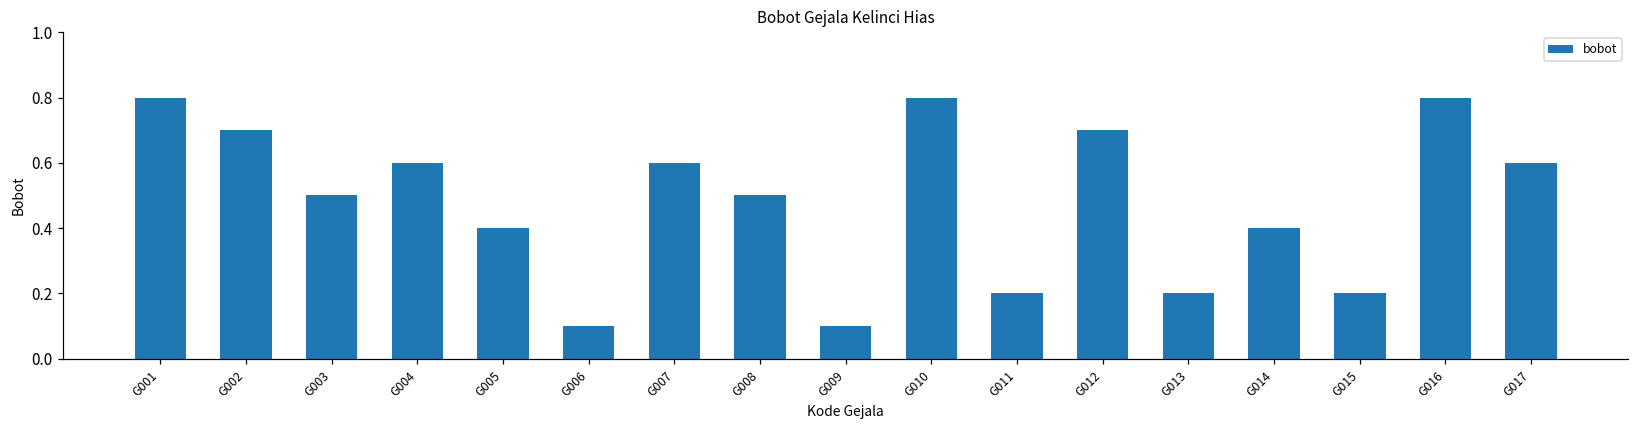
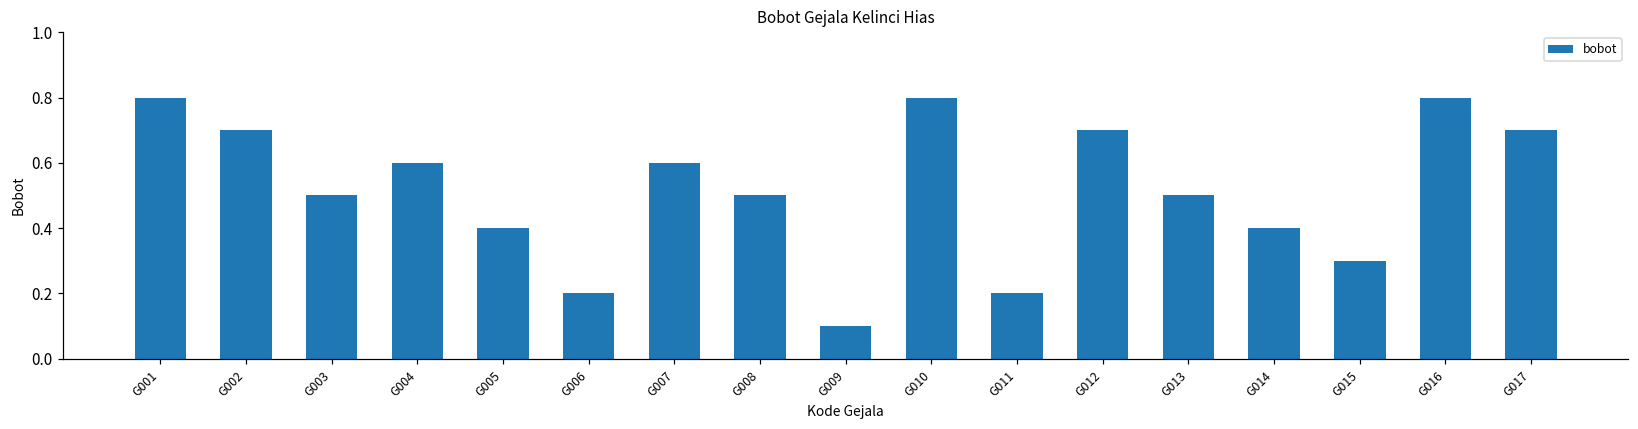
G006: 0.1 -> 0.2
G013: 0.2 -> 0.5
G015: 0.2 -> 0.3
G017: 0.6 -> 0.7
